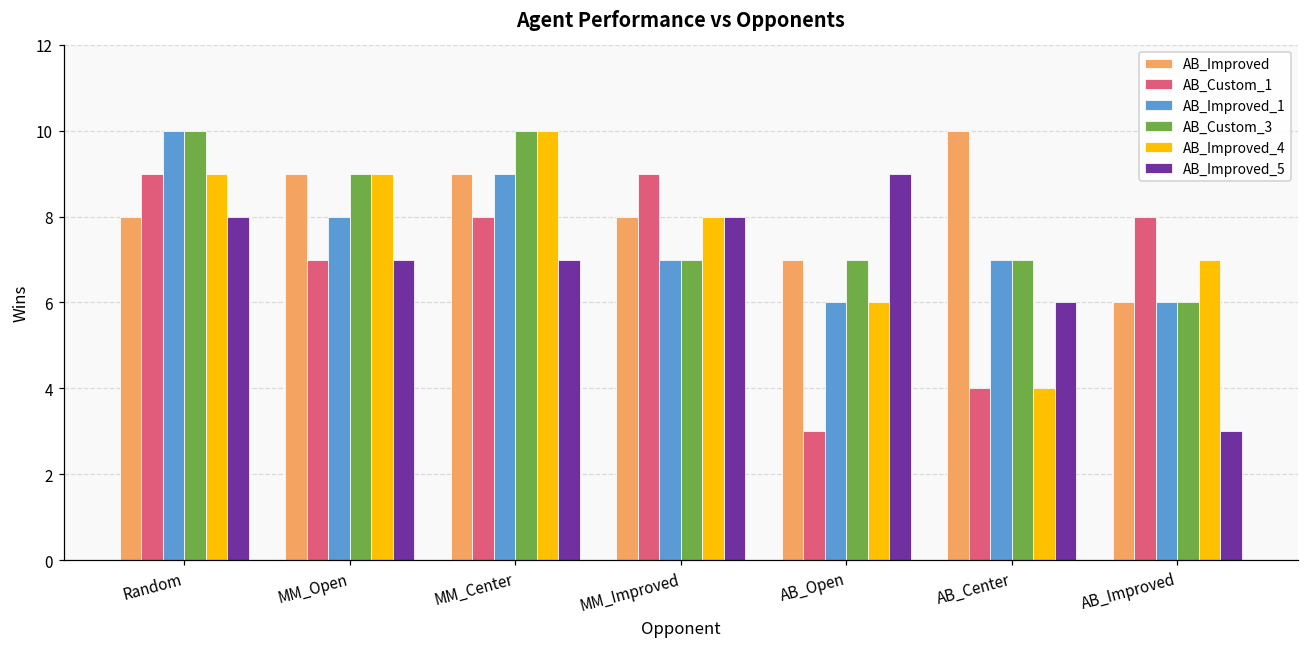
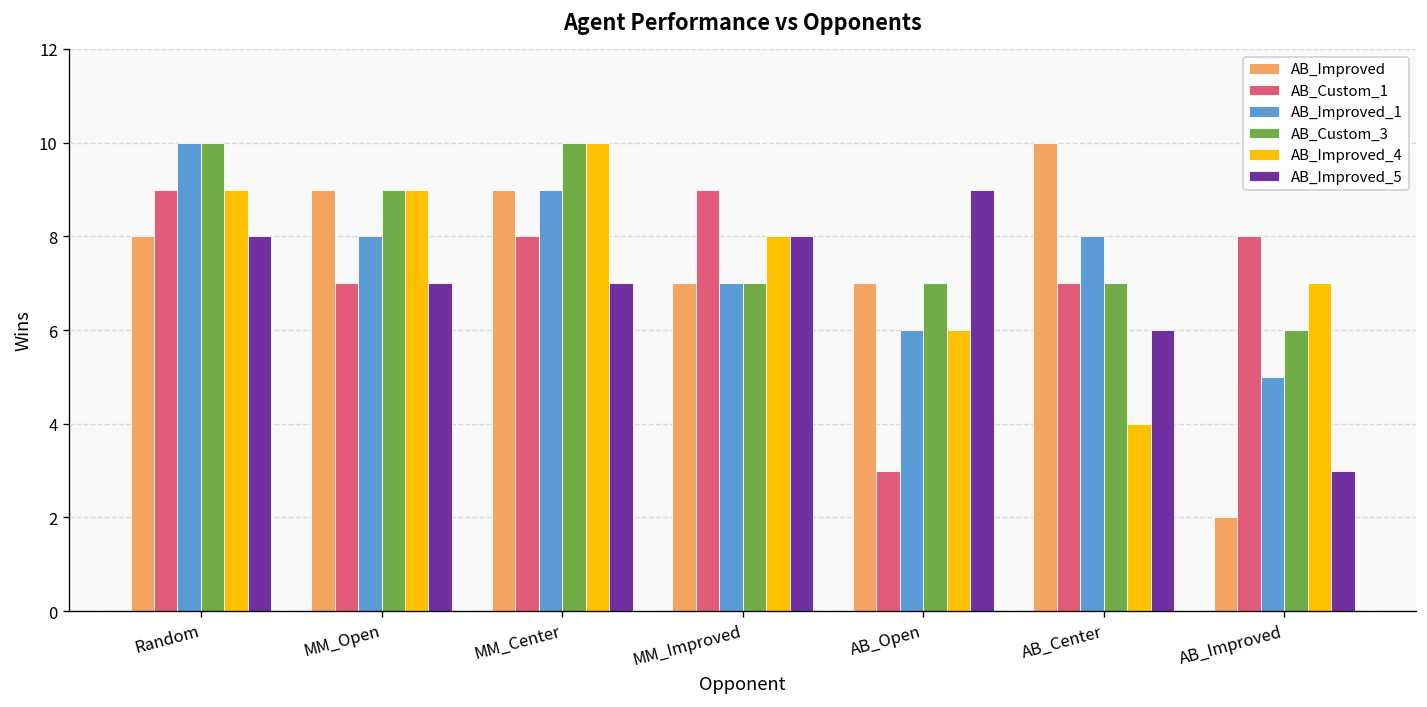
AB_Improved, MM_Improved: 8 -> 7
AB_Custom_1, AB_Center: 4 -> 7
AB_Improved_1, AB_Center: 7 -> 8
AB_Improved, AB_Improved: 6 -> 2
AB_Improved_1, AB_Improved: 6 -> 5
